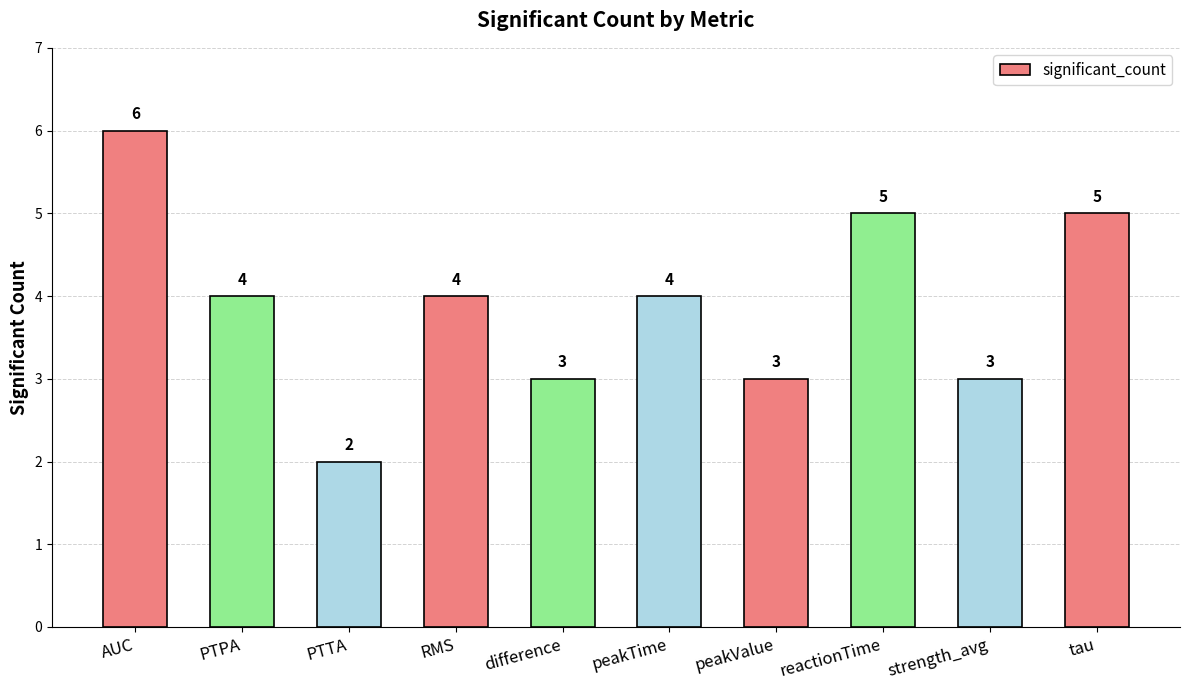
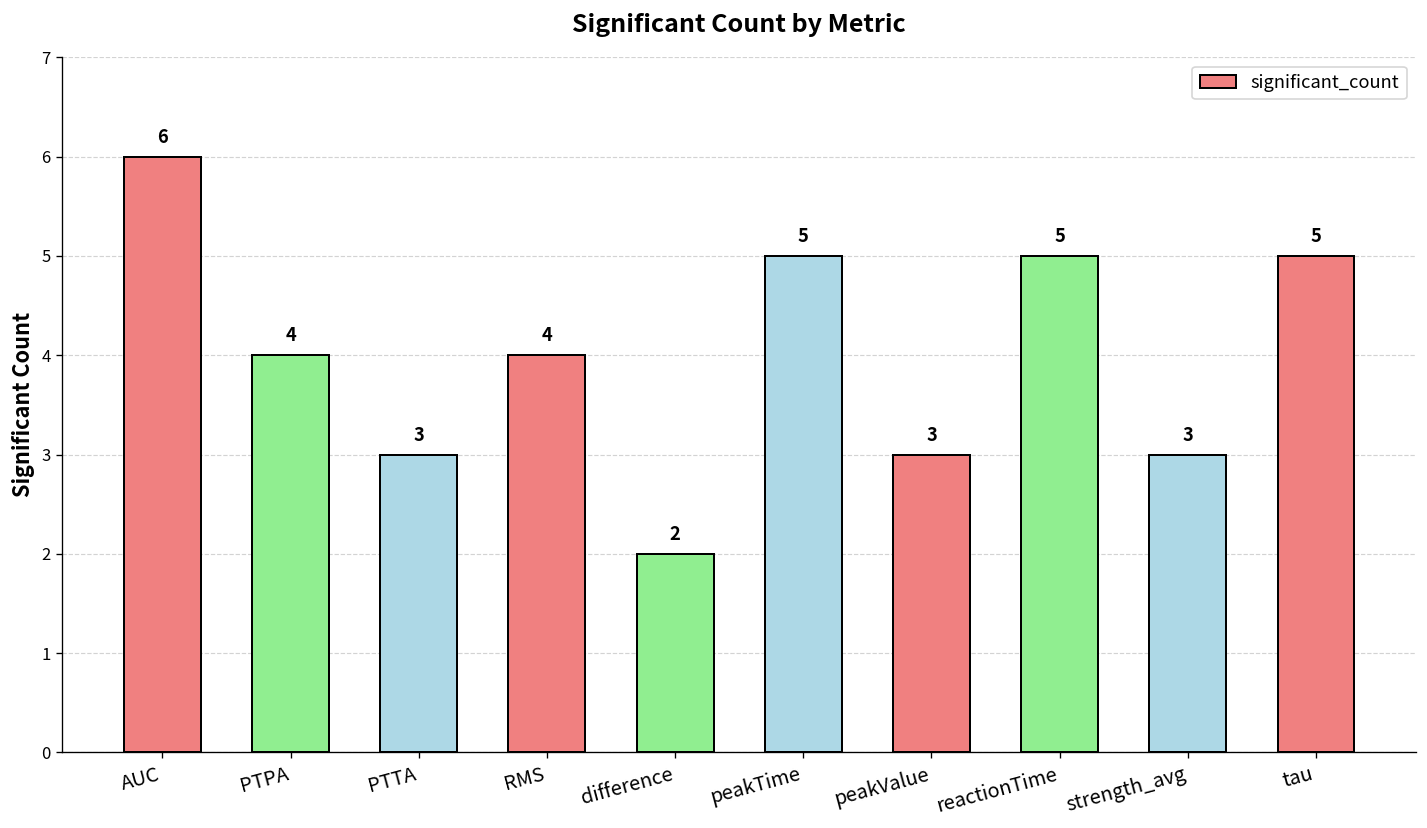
PTTA: 2 -> 3
difference: 3 -> 2
peakTime: 4 -> 5
